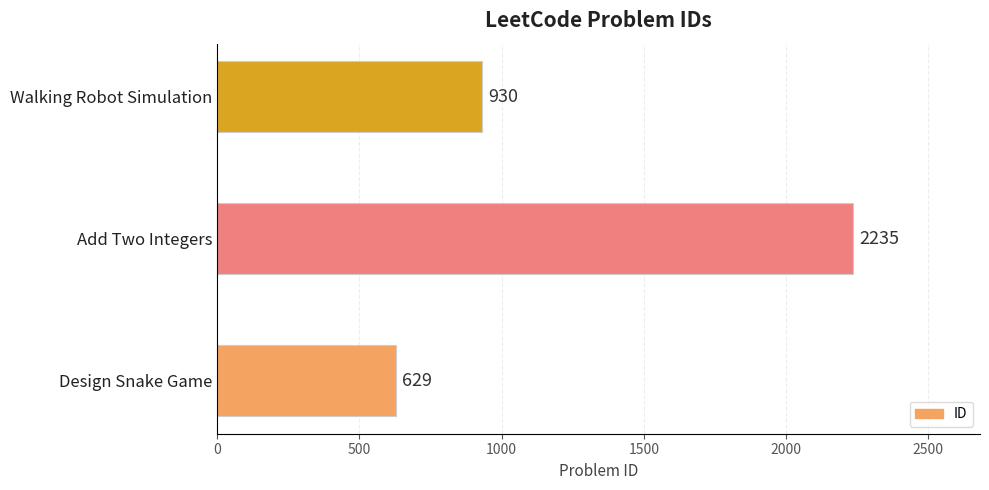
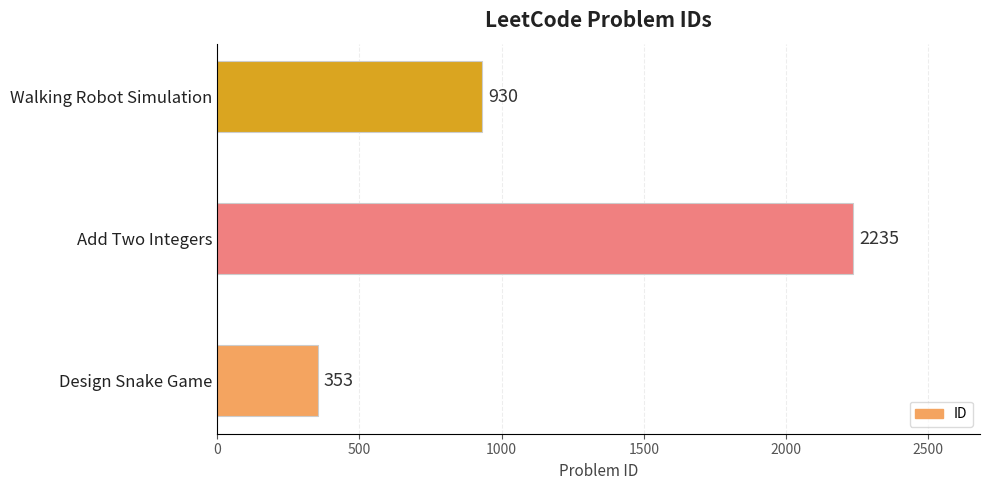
Design Snake Game: 629 -> 353
